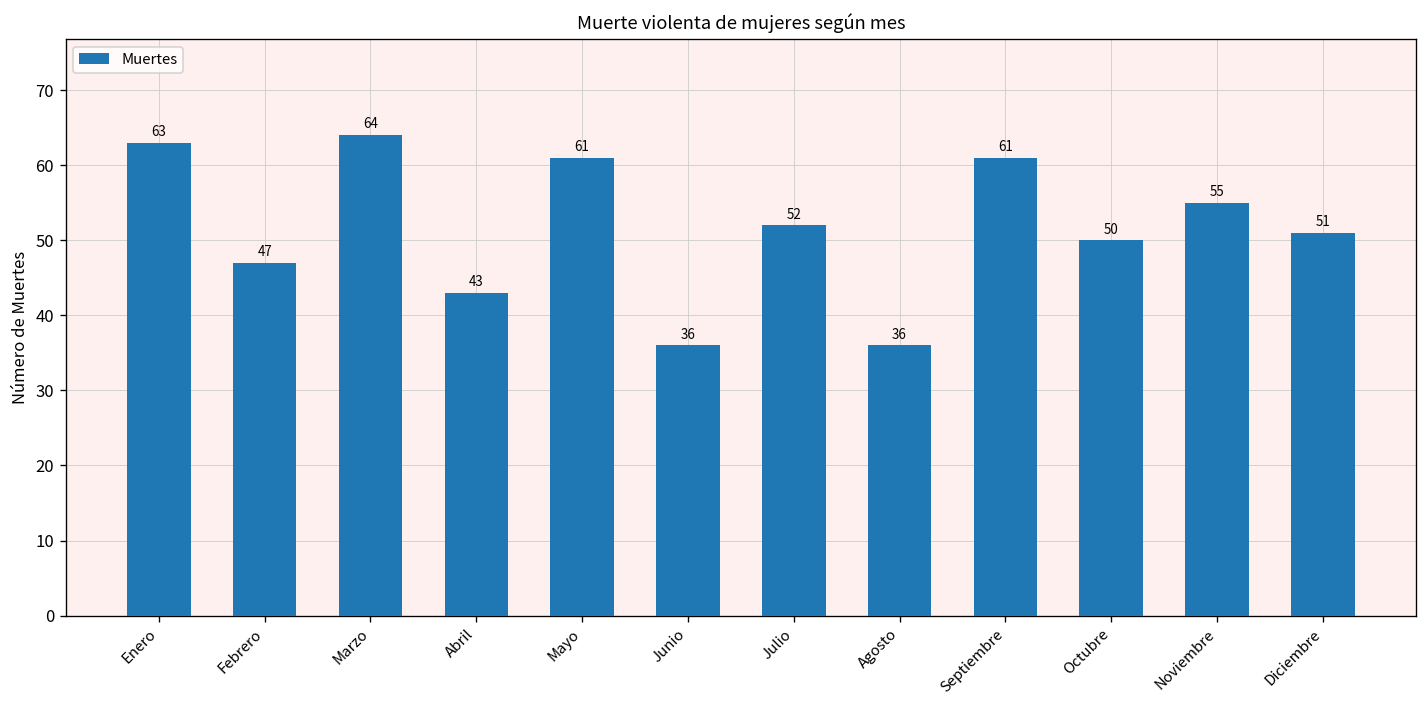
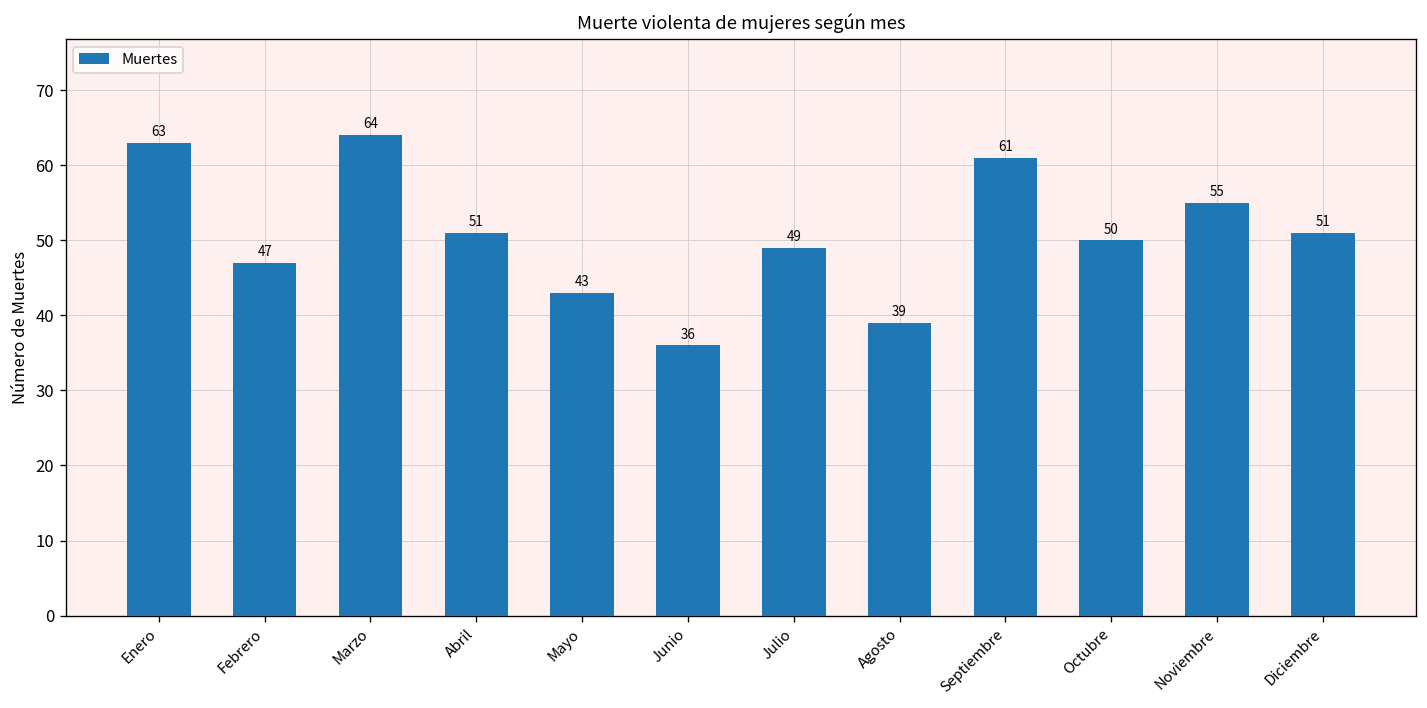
Abril: 43 -> 51
Mayo: 61 -> 43
Julio: 52 -> 49
Agosto: 36 -> 39
